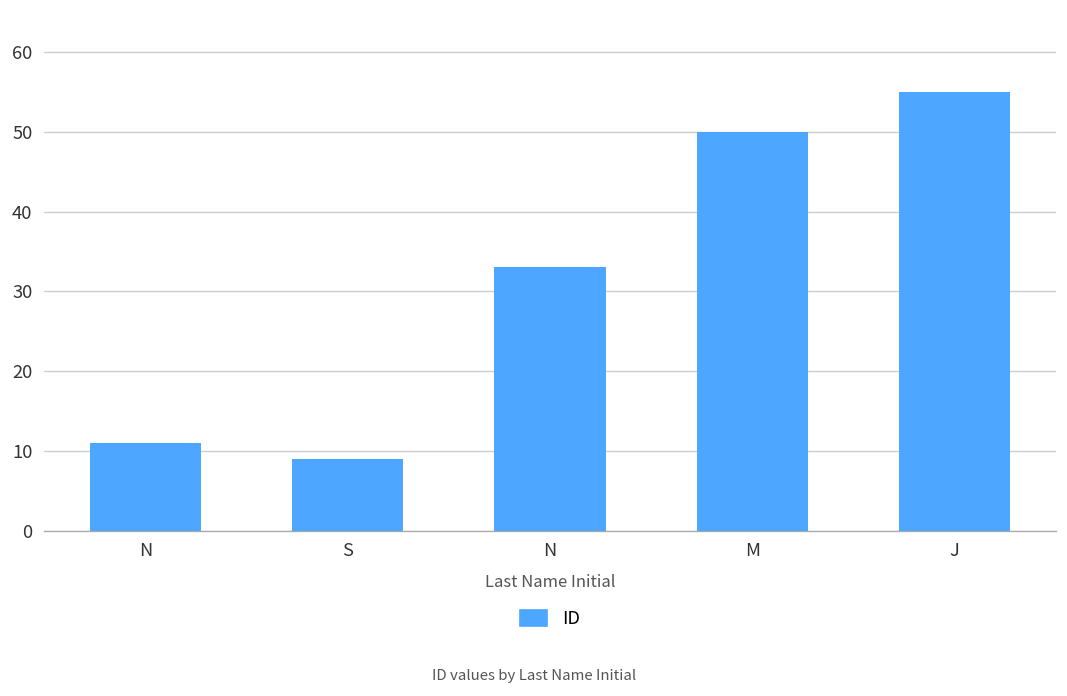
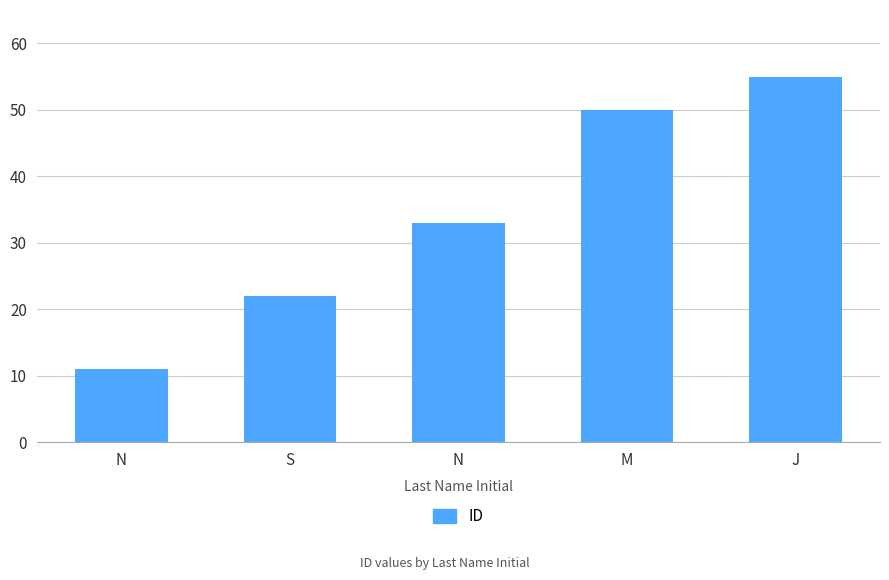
S: 9 -> 22
